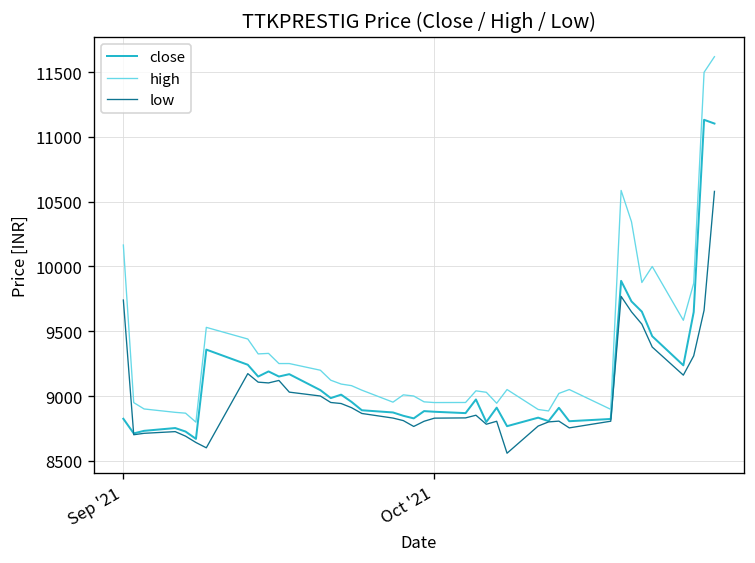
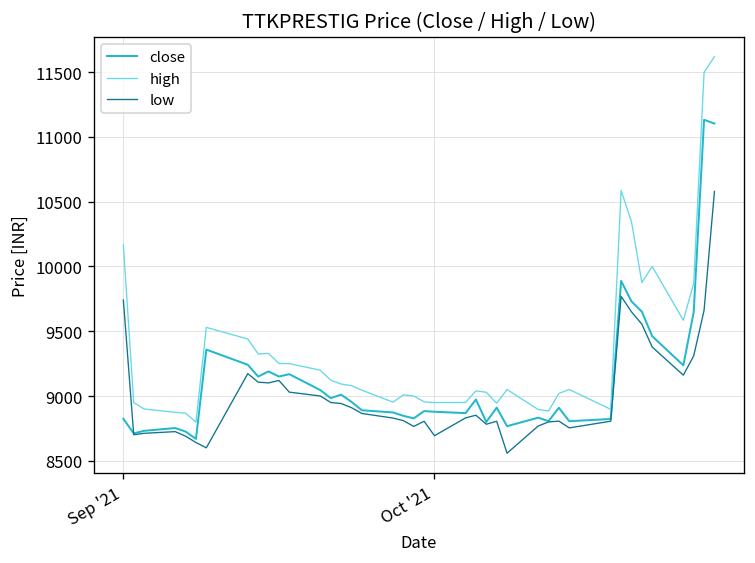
low, Oct '21: 8830 -> 8690
